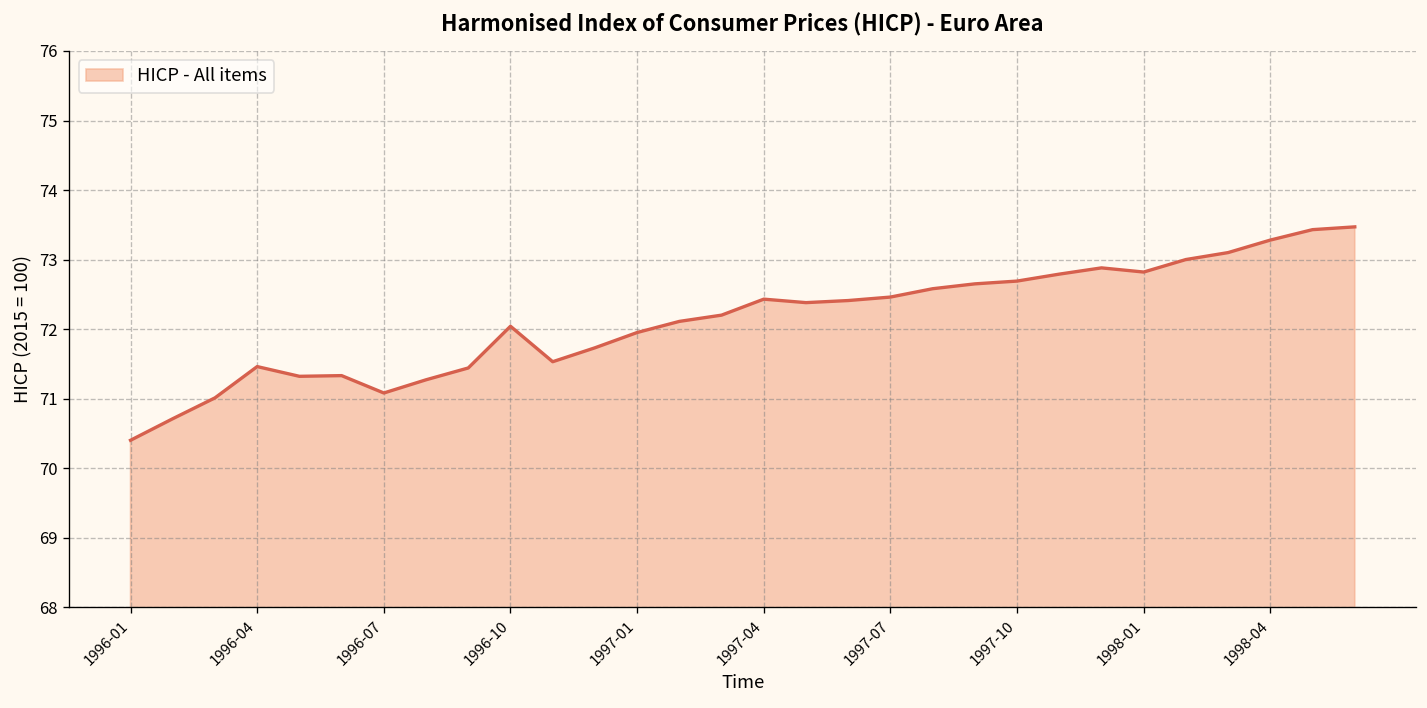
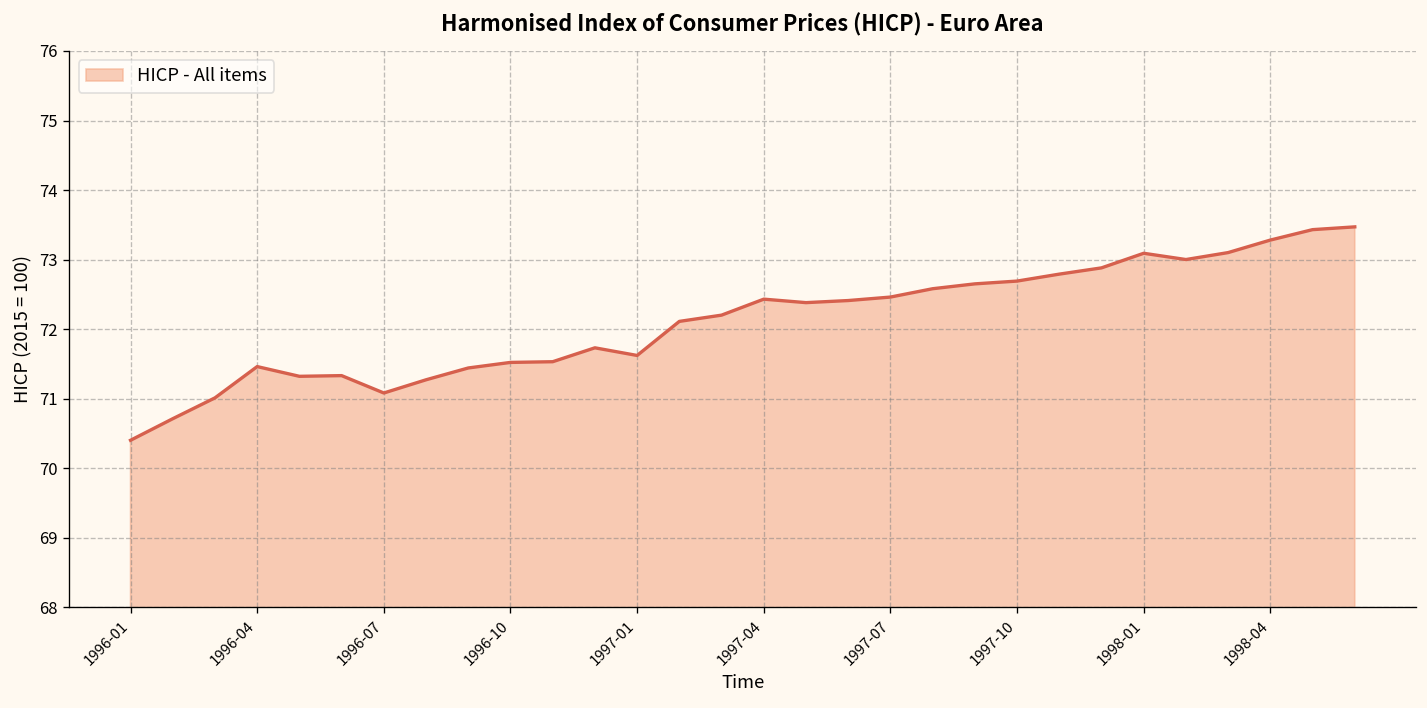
1996-10: 72.0 -> 71.5
1997-01: 72.0 -> 71.6
1998-01: 72.8 -> 73.1
